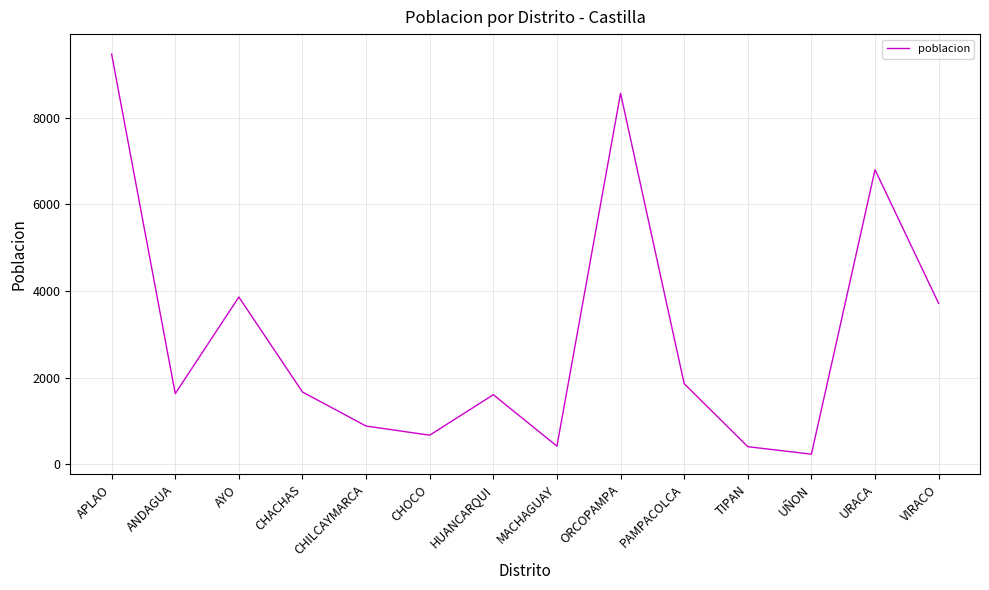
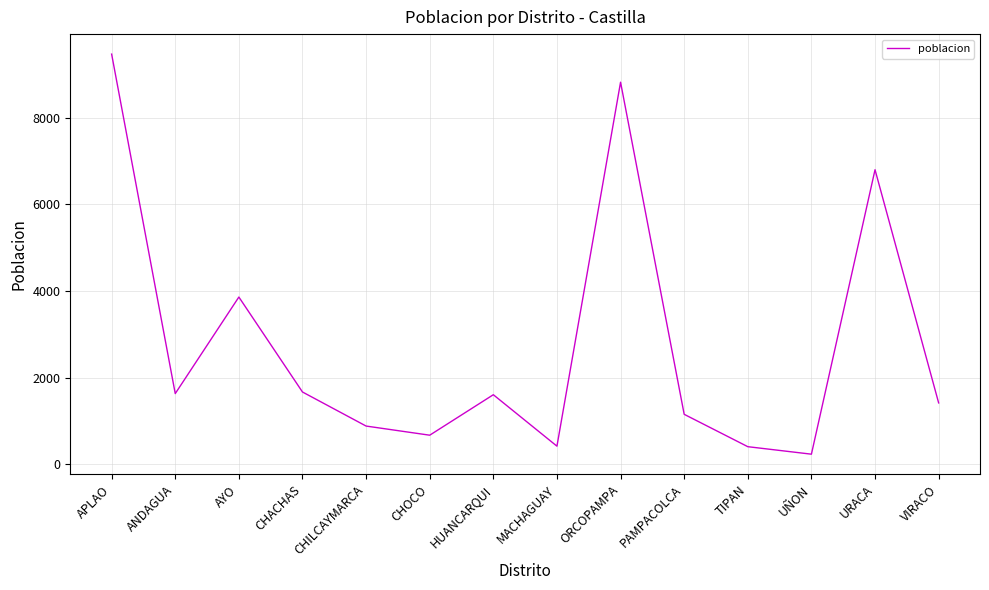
ORCOPAMPA: 8600 -> 8800
PAMPACOLCA: 1900 -> 1200
VIRACO: 3700 -> 1400
